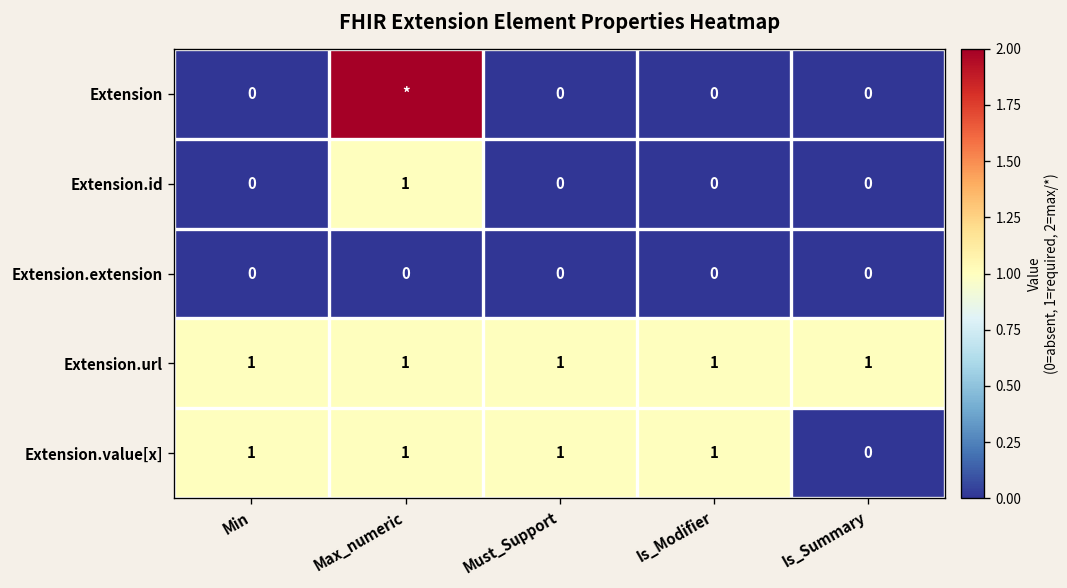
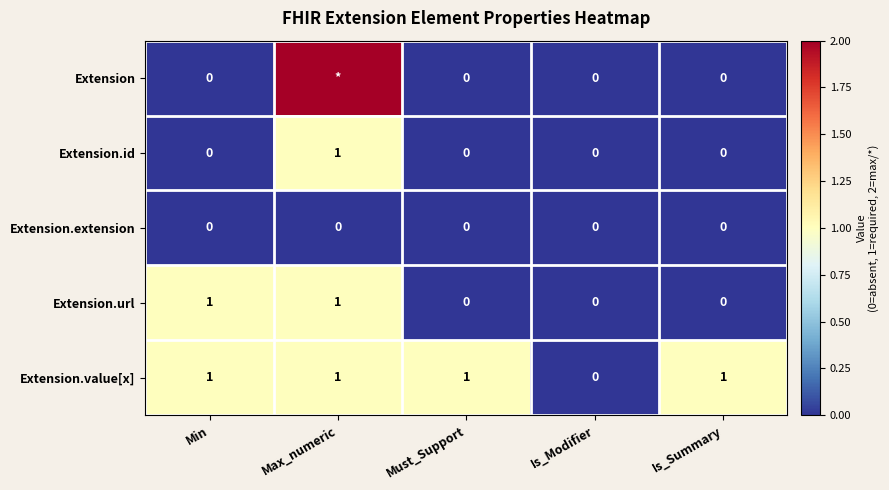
Extension.url, Must_Support: 1 -> 0
Extension.url, Is_Modifier: 1 -> 0
Extension.url, Is_Summary: 1 -> 0
Extension.value[x], Is_Modifier: 1 -> 0
Extension.value[x], Is_Summary: 0 -> 1
